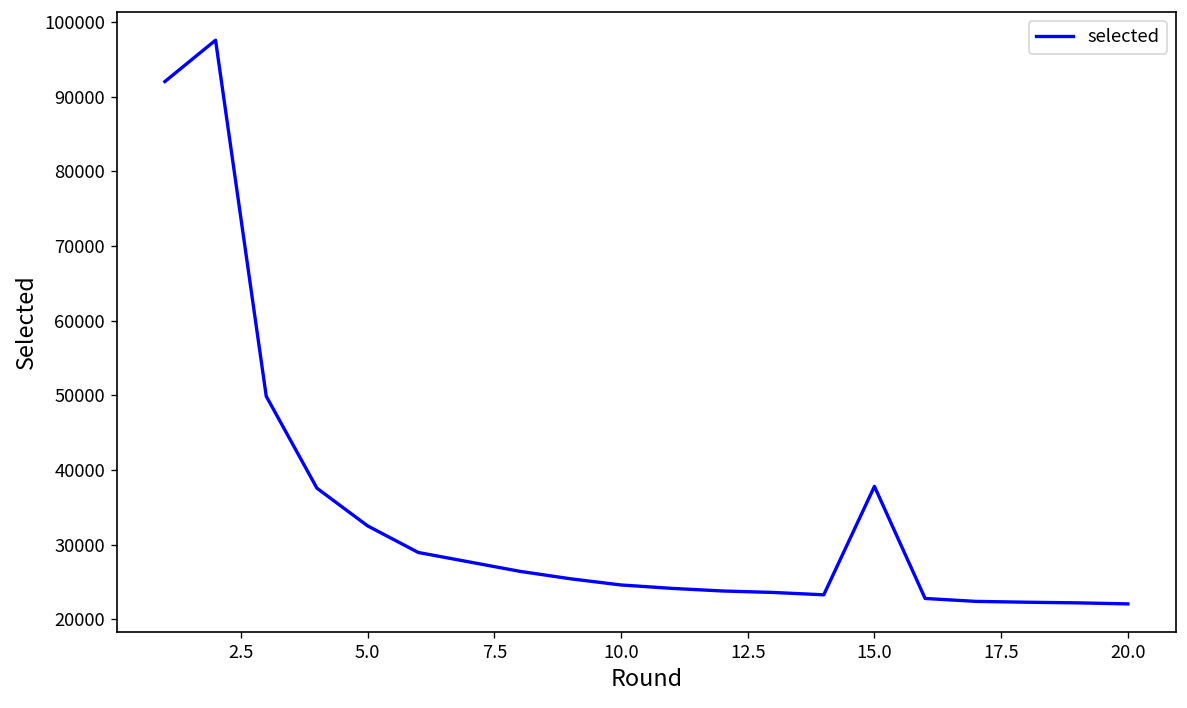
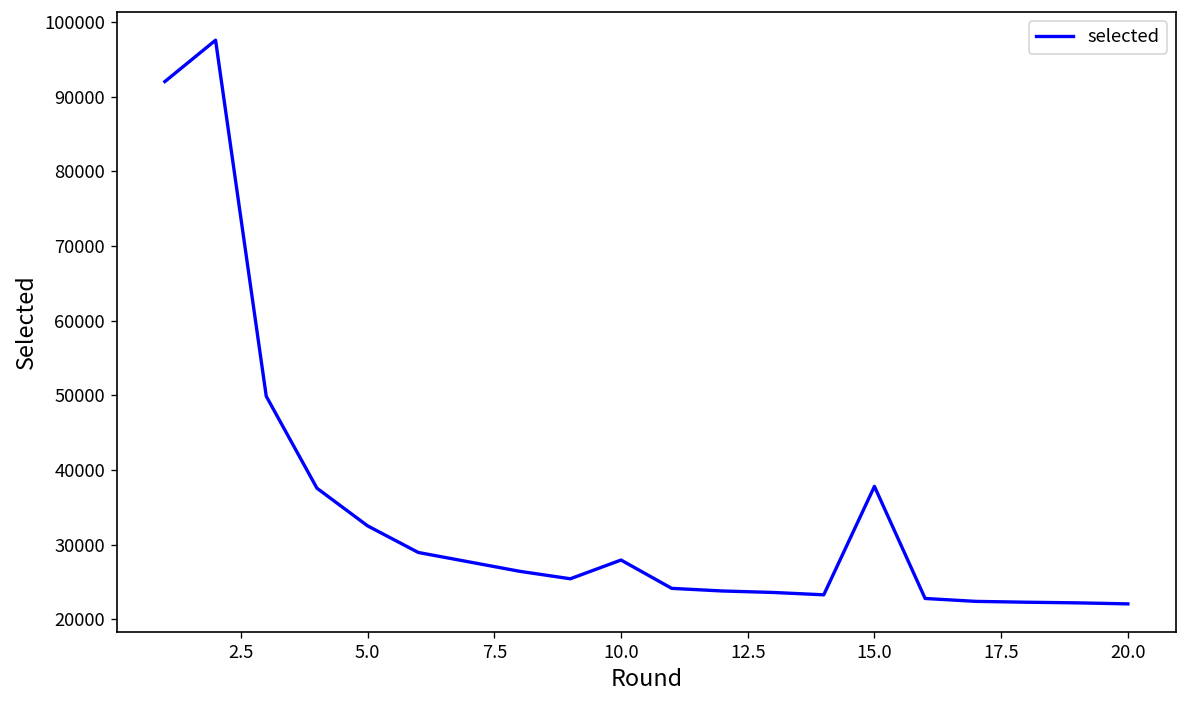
10.0: 25000 -> 28000
